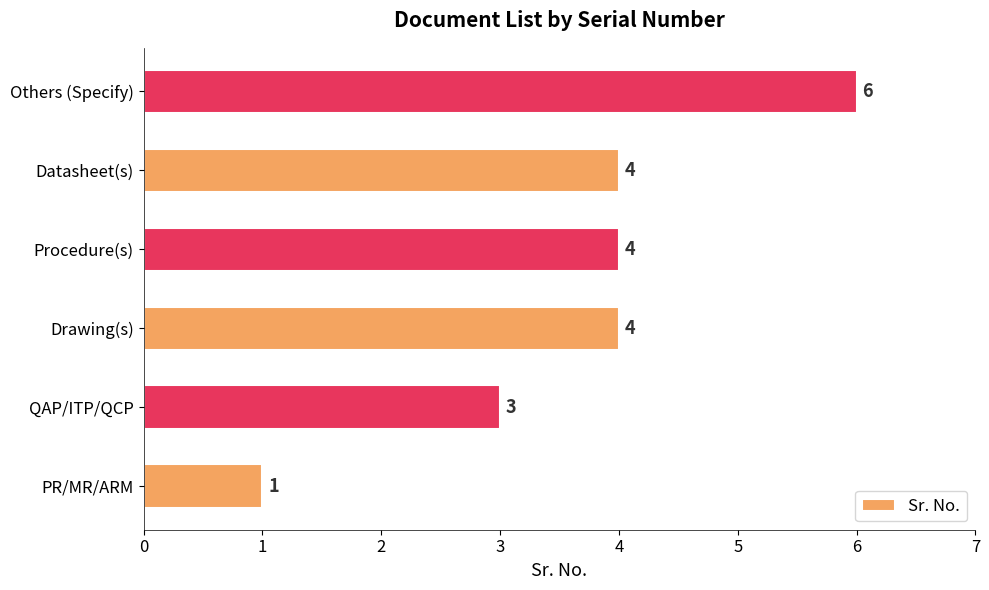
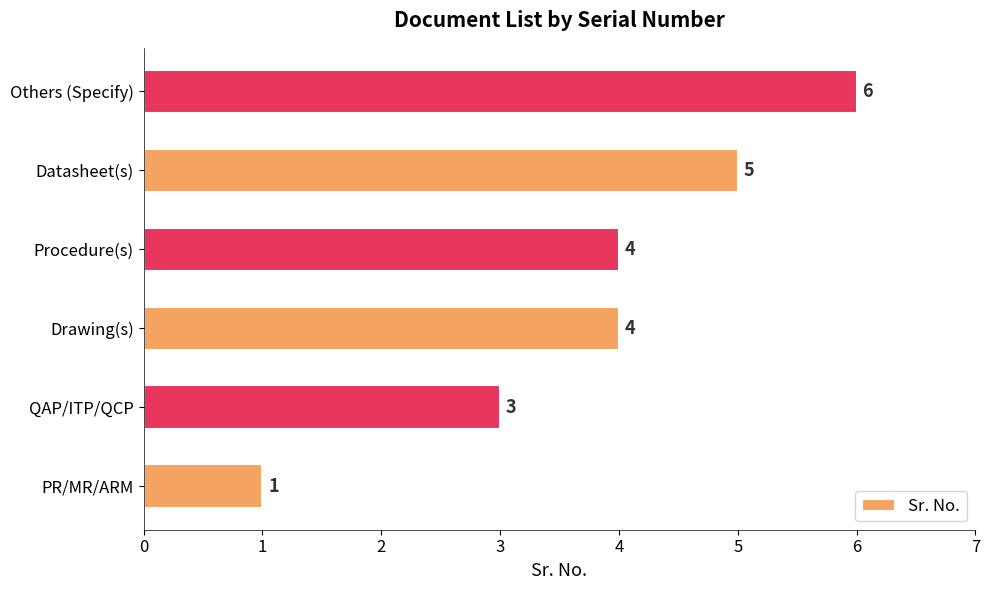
Datasheet(s): 4 -> 5
